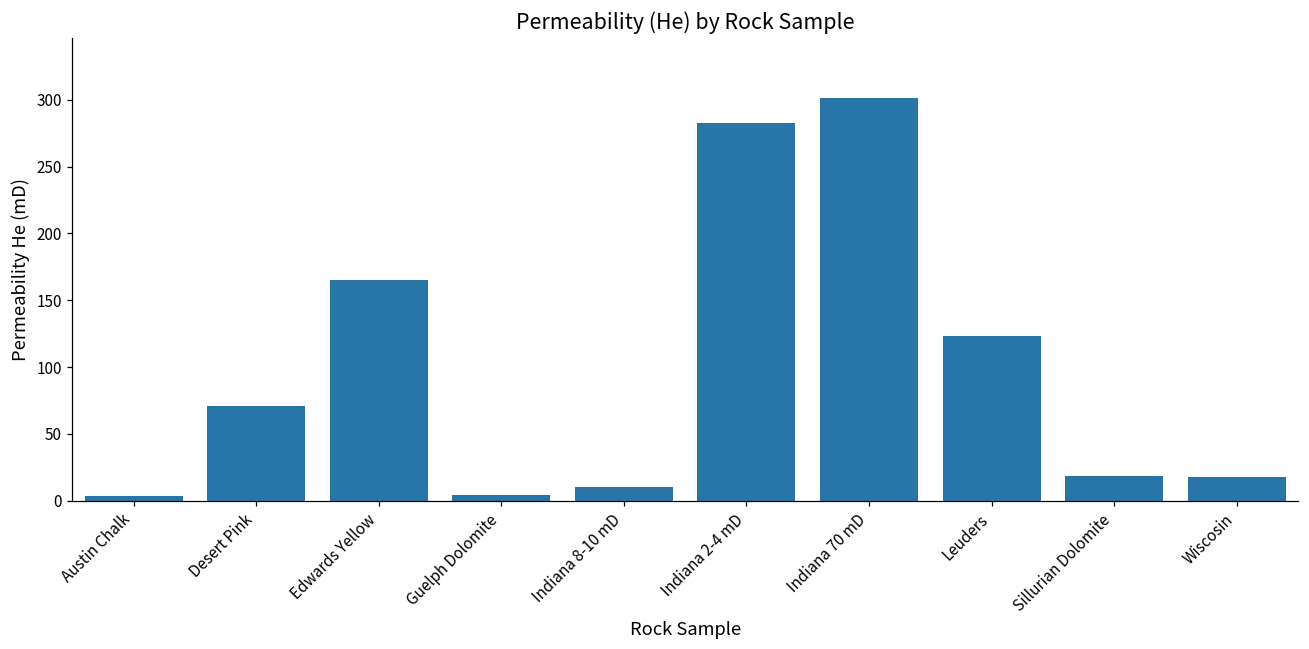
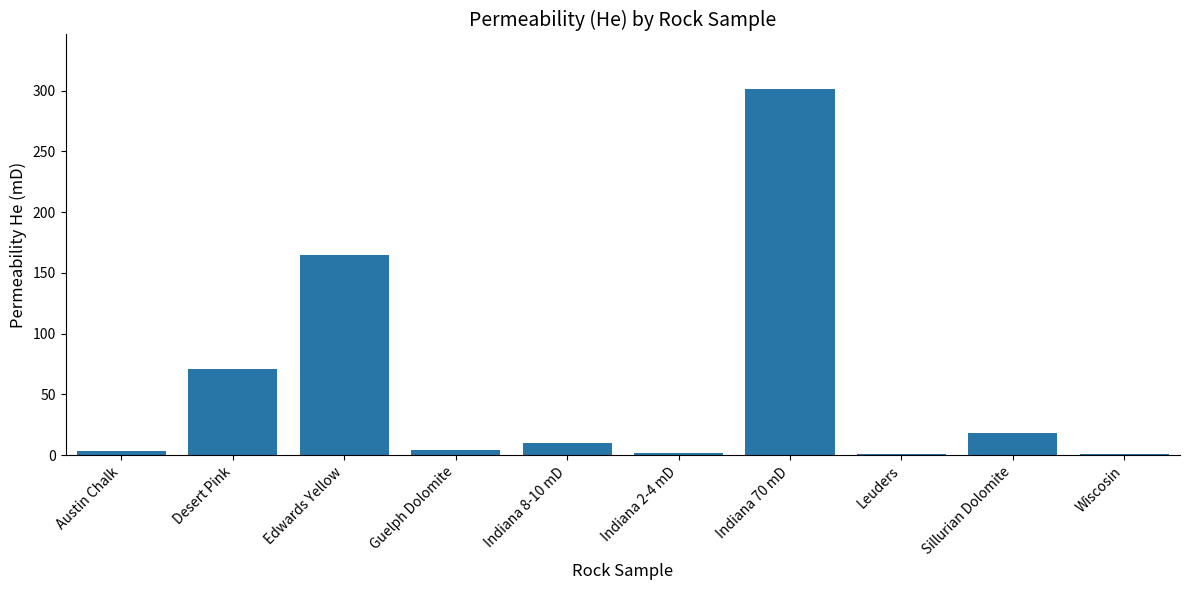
Indiana 2-4 mD: 282 -> 2
Leuders: 123 -> 1
Wiscosin: 18 -> 1
